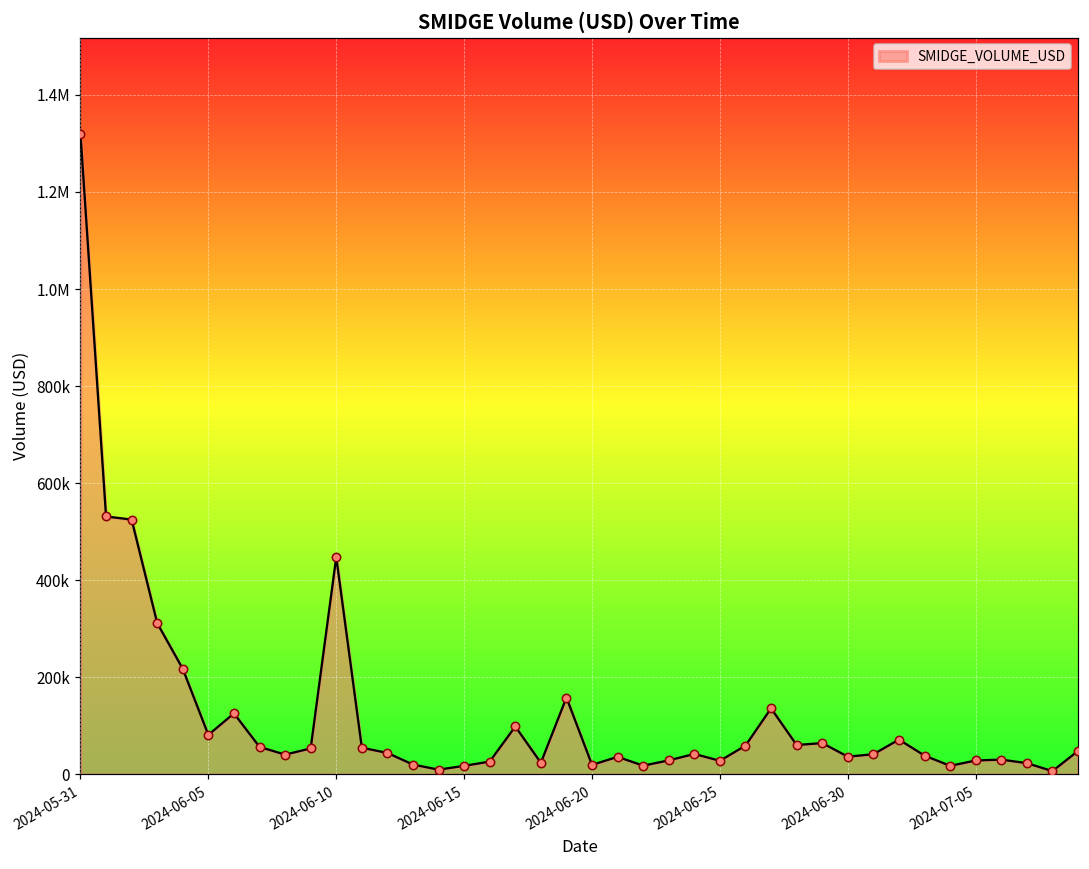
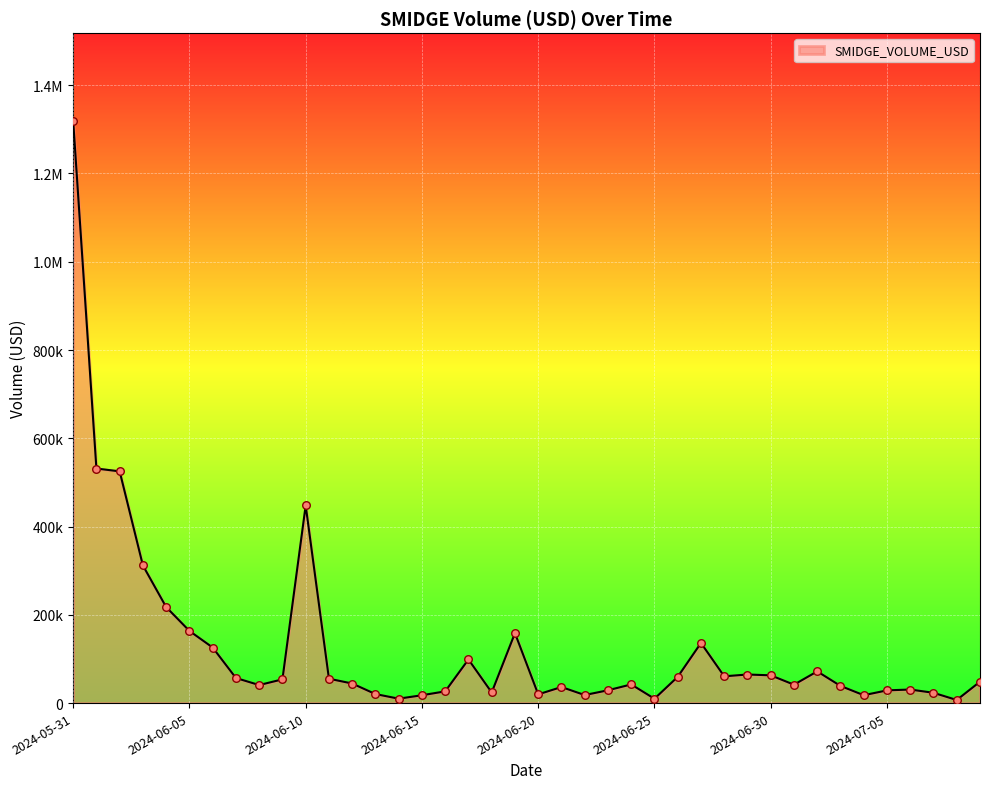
2024-06-05: 80000 -> 160000
2024-06-25: 30000 -> 10000
2024-06-30: 40000 -> 60000
